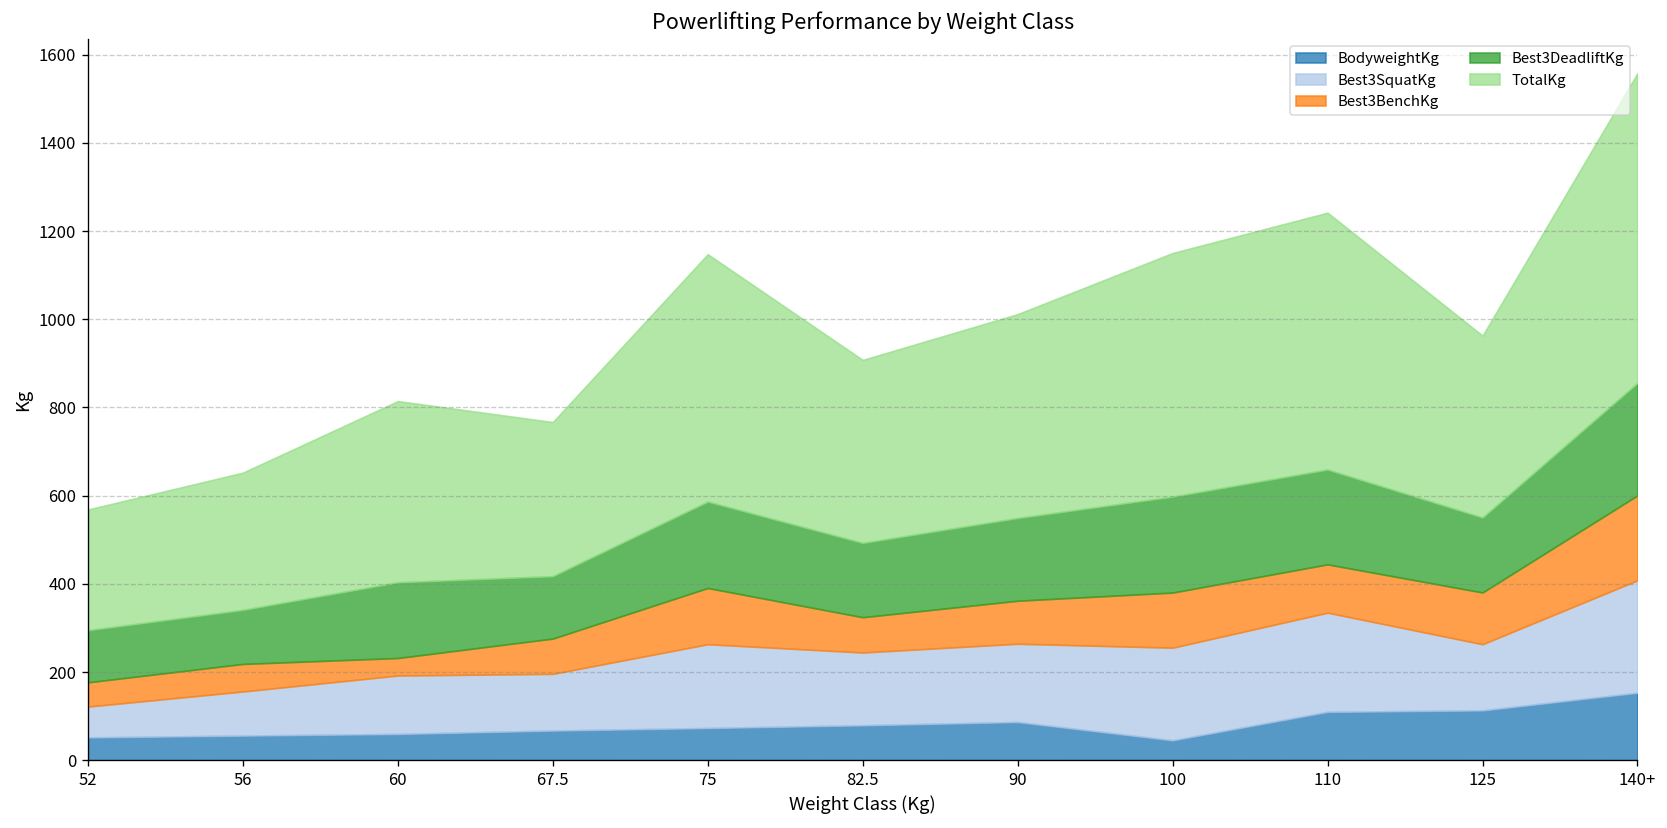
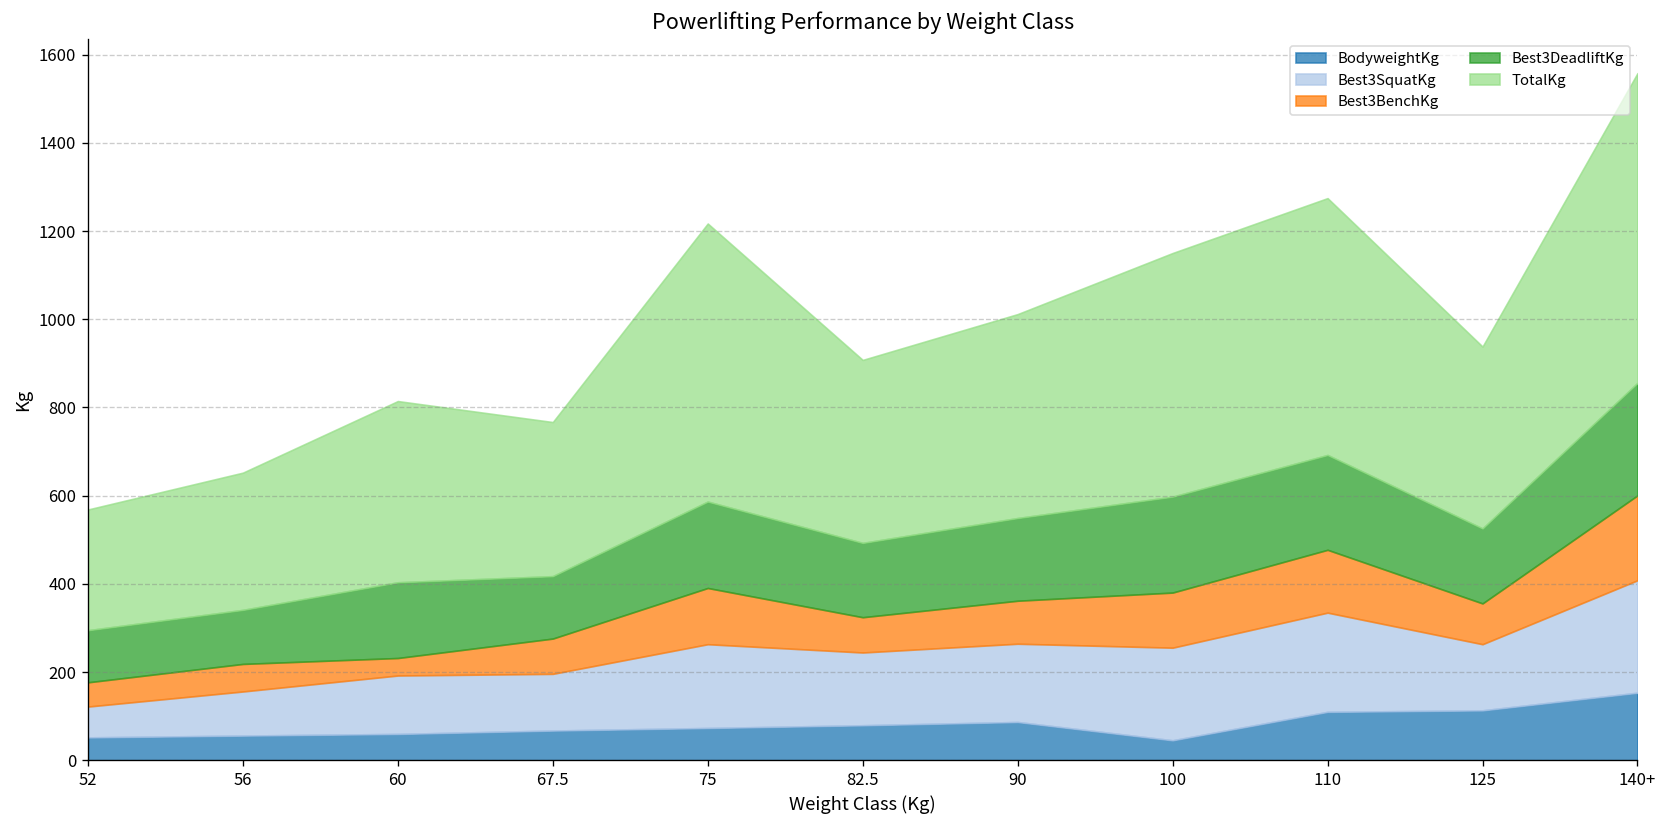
TotalKg, 75: 560 -> 630
Best3BenchKg, 110: 110 -> 140
Best3BenchKg, 125: 120 -> 90
